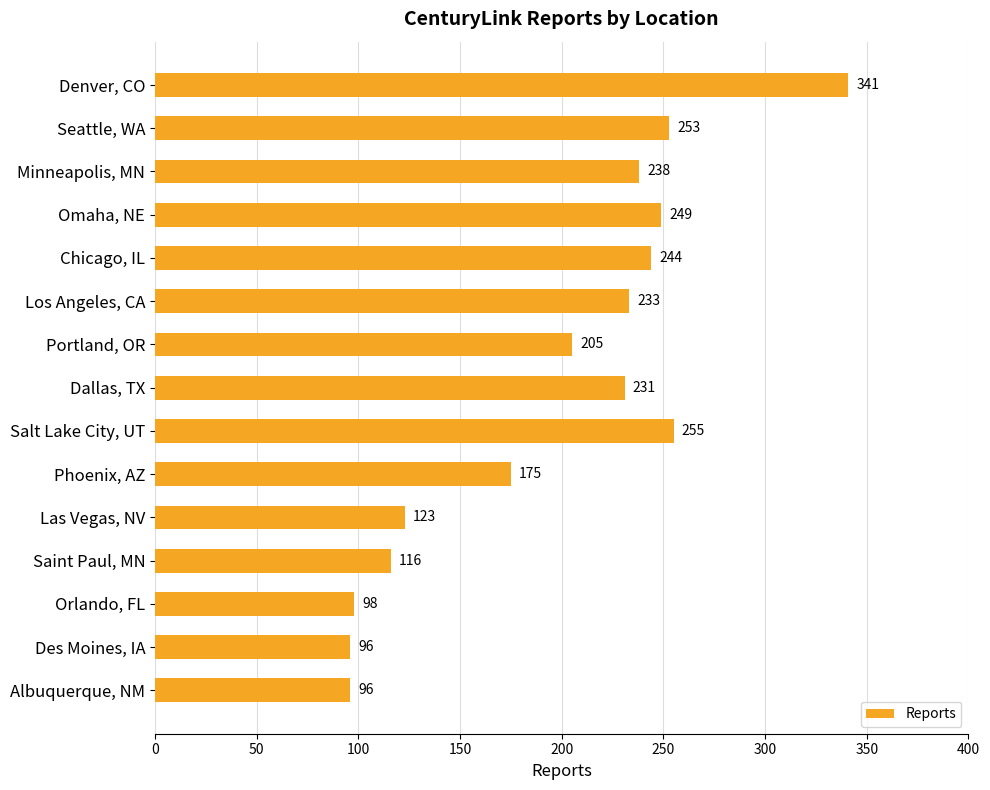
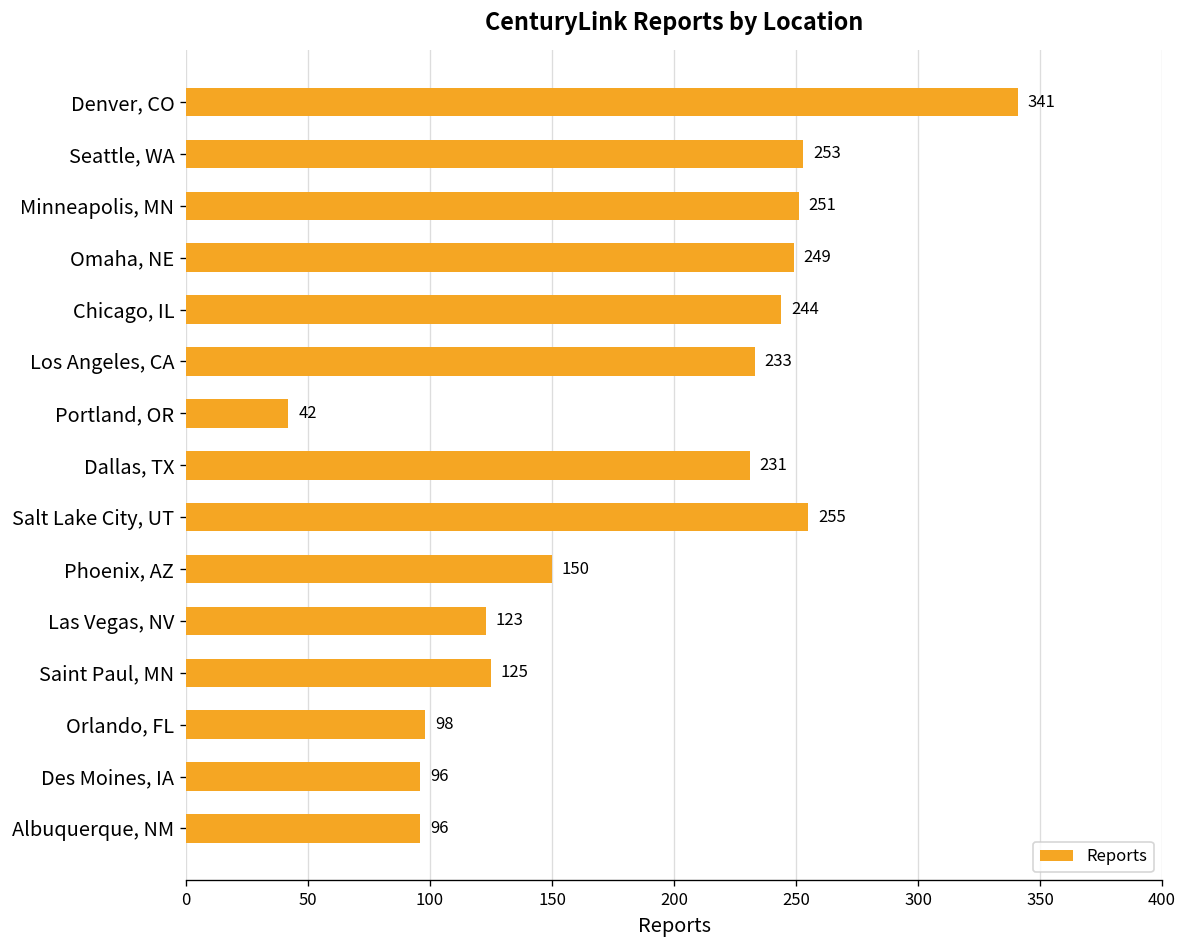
Minneapolis, MN: 238 -> 251
Portland, OR: 205 -> 42
Phoenix, AZ: 175 -> 150
Saint Paul, MN: 116 -> 125
